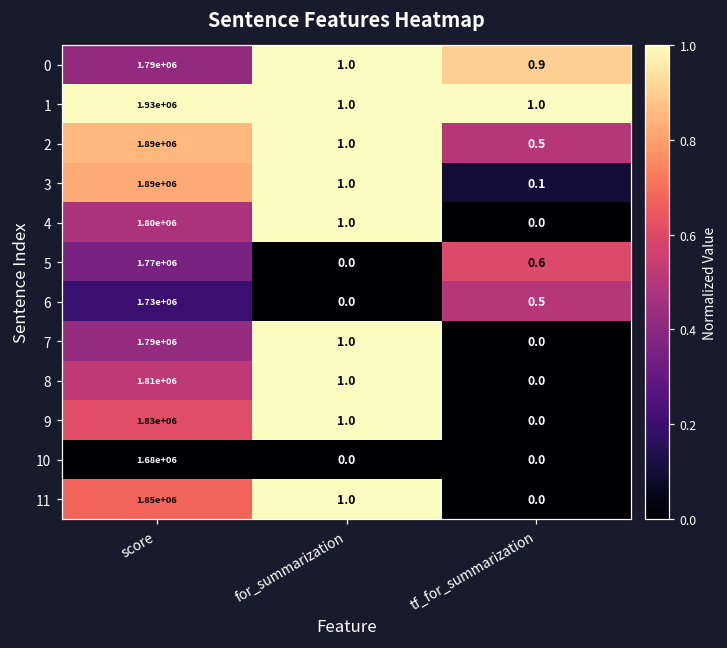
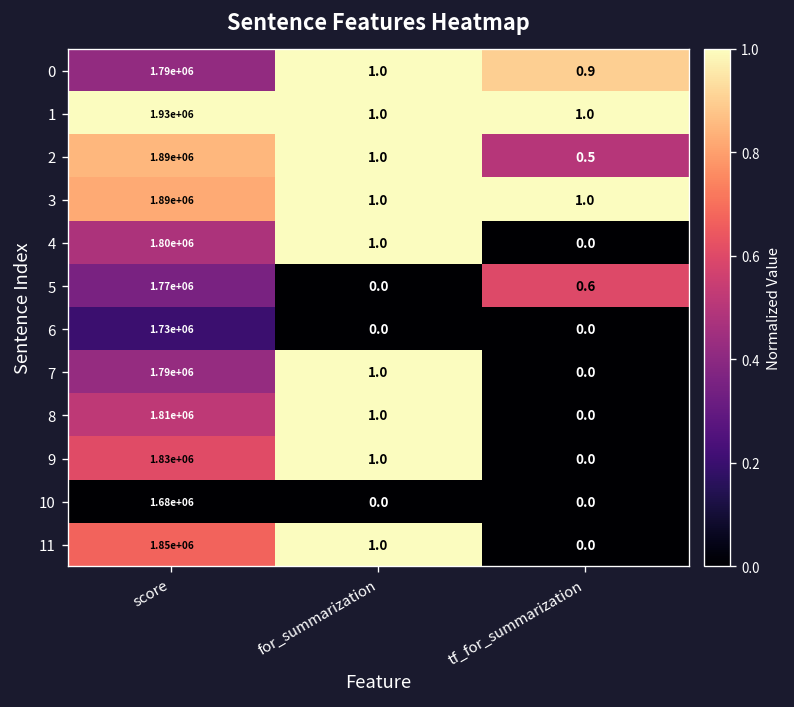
3, tf_for_summarization: 0.1 -> 1.0
6, tf_for_summarization: 0.5 -> 0.0
